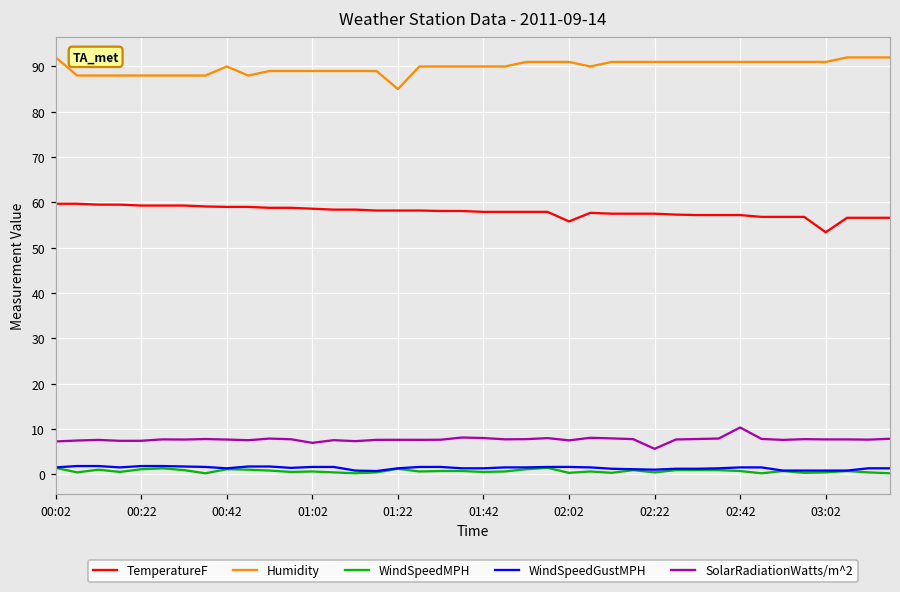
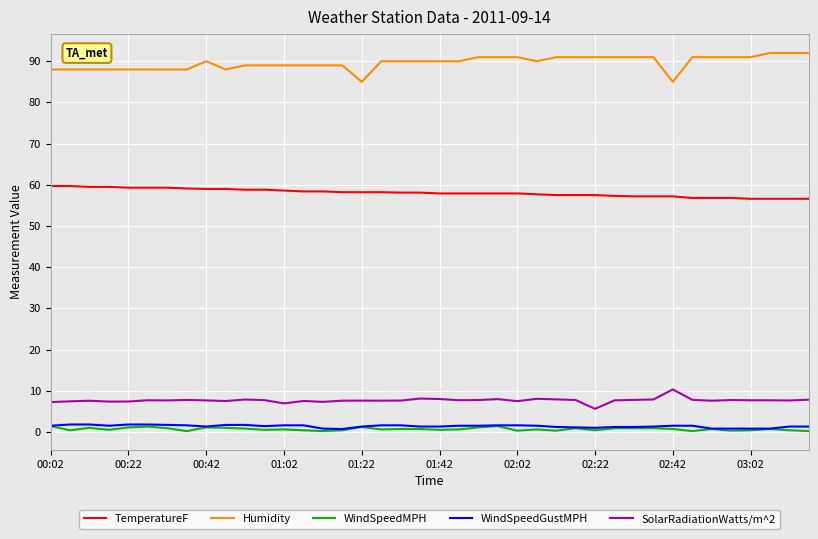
Humidity, 00:02: 92 -> 88
TemperatureF, 02:02: 56 -> 58
Humidity, 02:42: 91 -> 85
TemperatureF, 03:02: 53 -> 57
